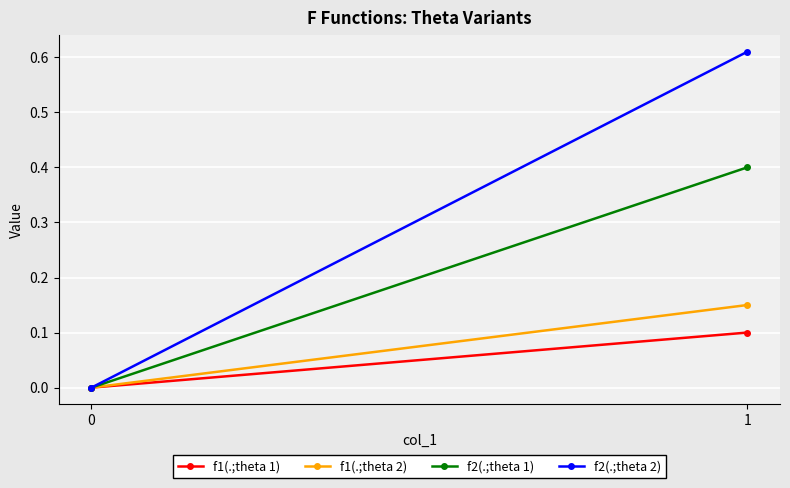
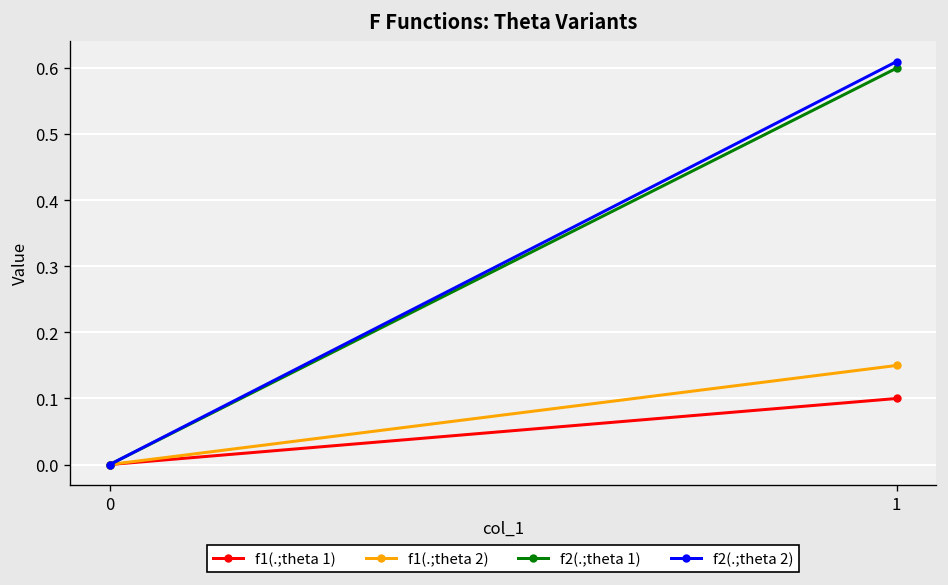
f2(.;theta 1), 1: 0.4 -> 0.6
